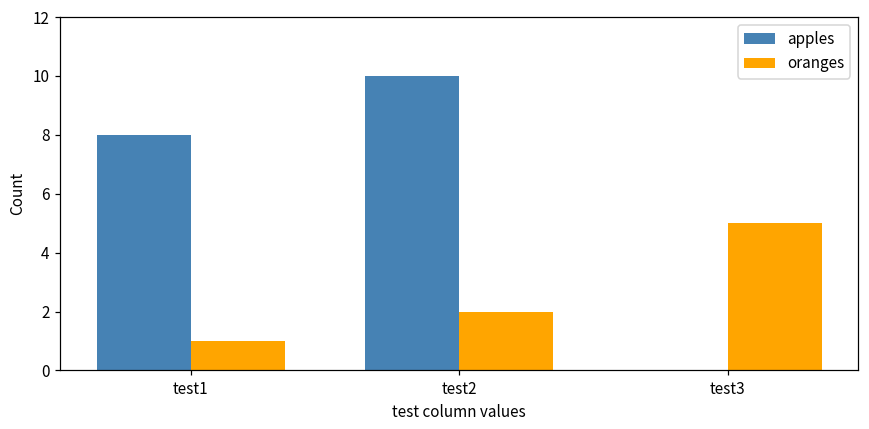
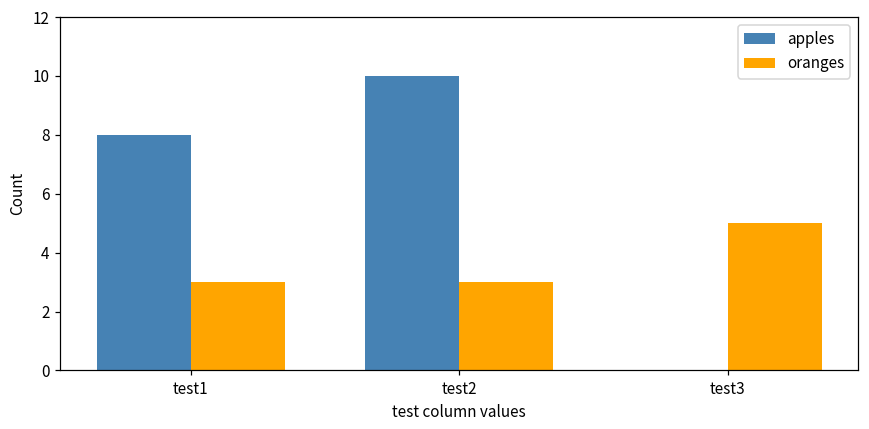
oranges, test1: 1 -> 3
oranges, test2: 2 -> 3
